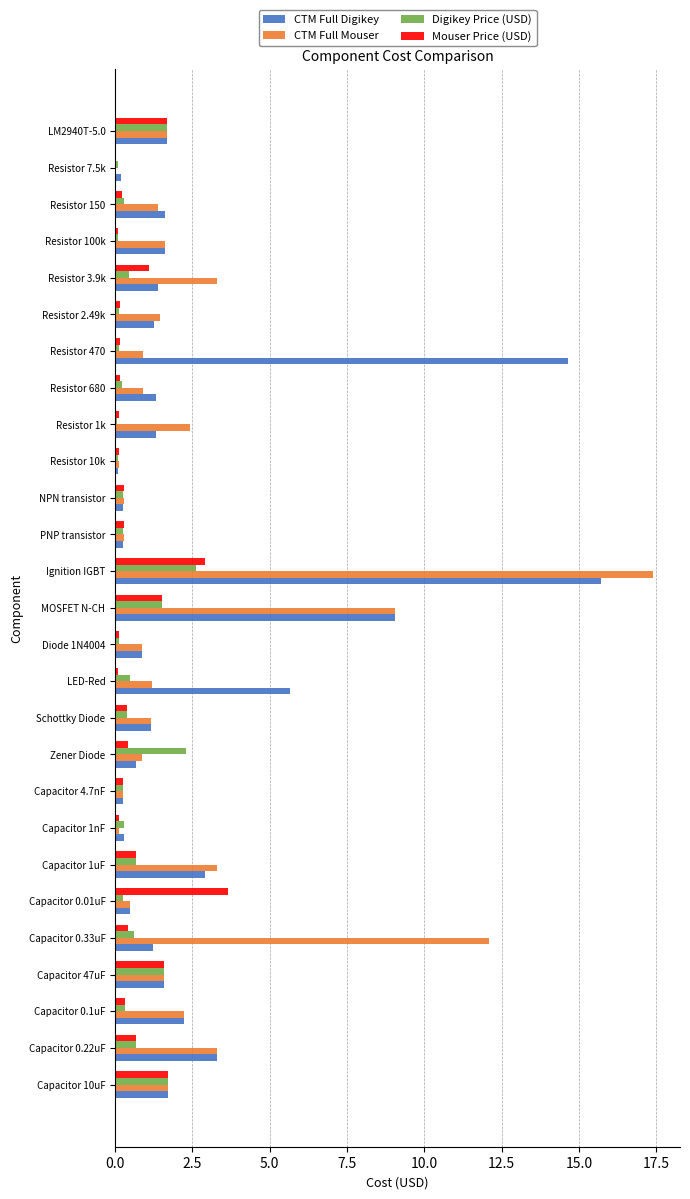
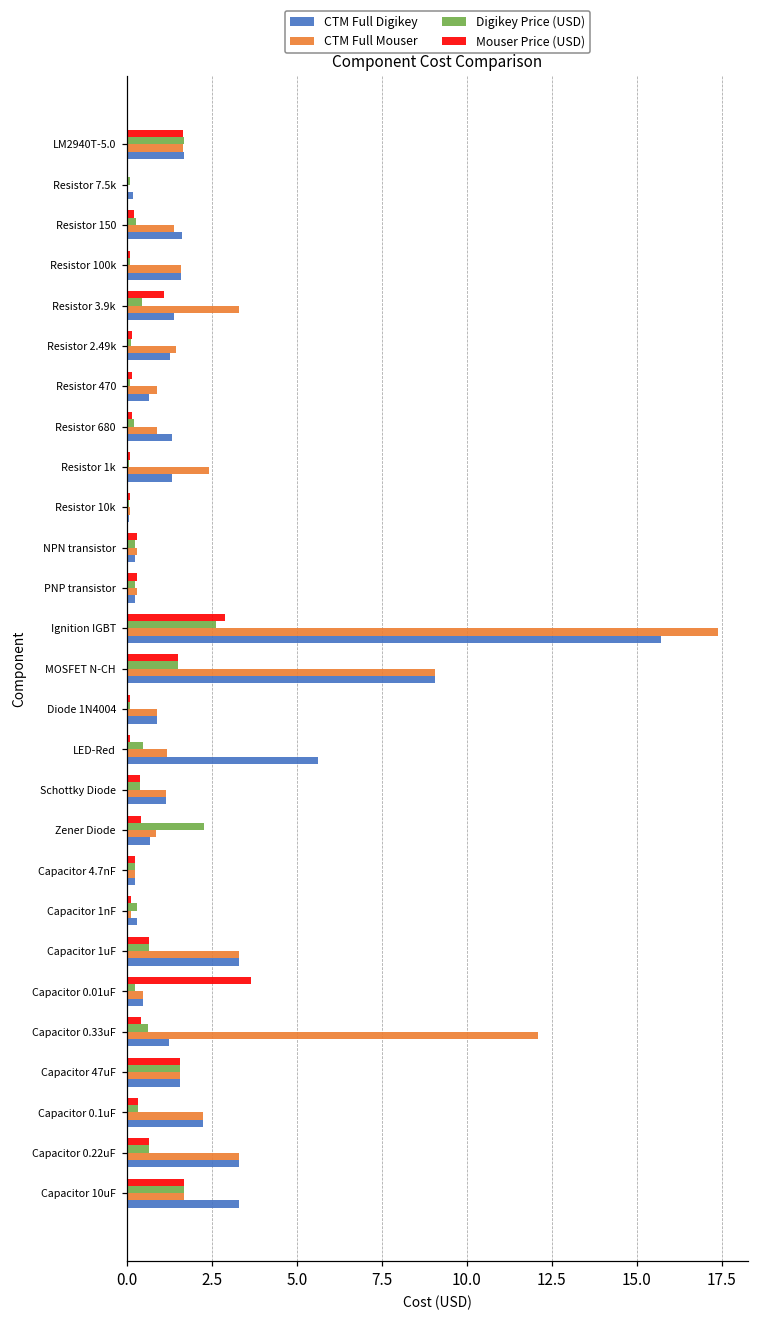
CTM Full Digikey, Resistor 470: 14.7 -> 0.7
CTM Full Digikey, Capacitor 1uF: 2.9 -> 3.3
CTM Full Digikey, Capacitor 10uF: 1.7 -> 3.3
